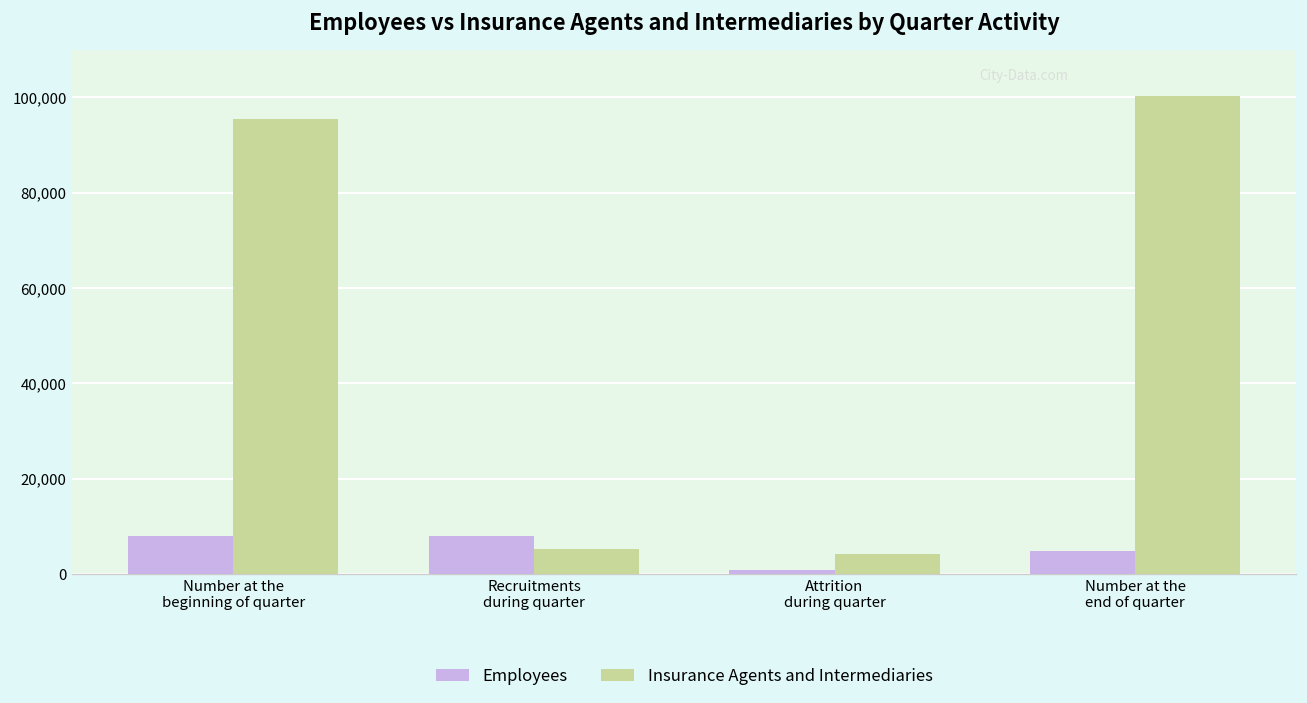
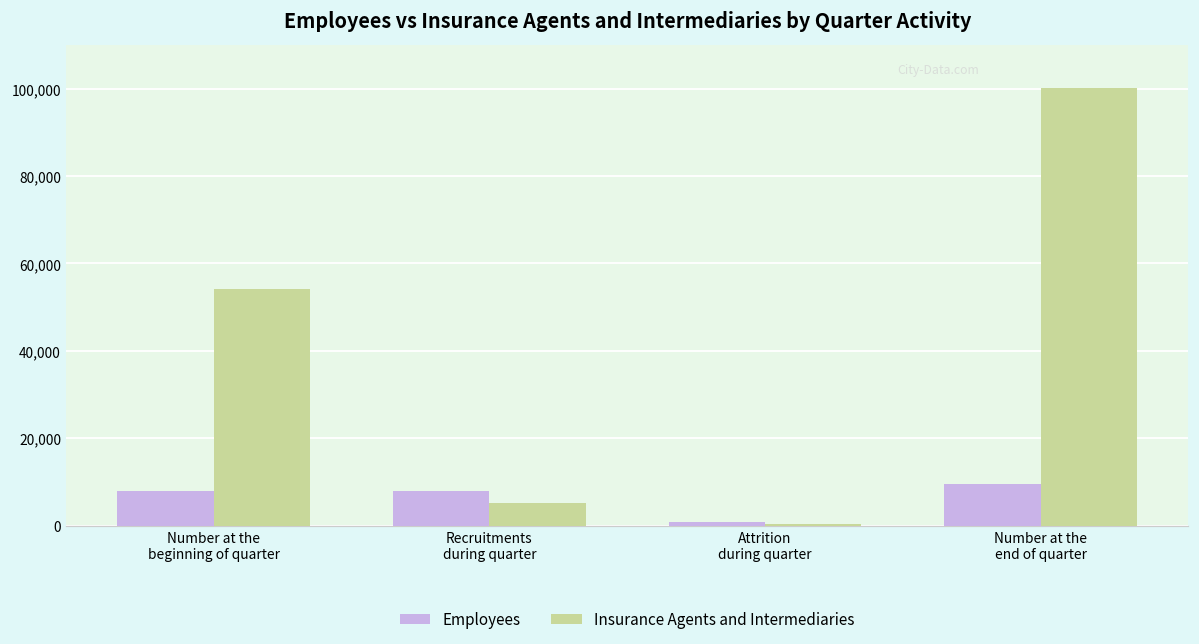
Insurance Agents and Intermediaries, Number at the beginning of quarter: 95,000 -> 54,000
Insurance Agents and Intermediaries, Attrition during quarter: 4,000 -> 0
Employees, Number at the end of quarter: 5,000 -> 10,000
